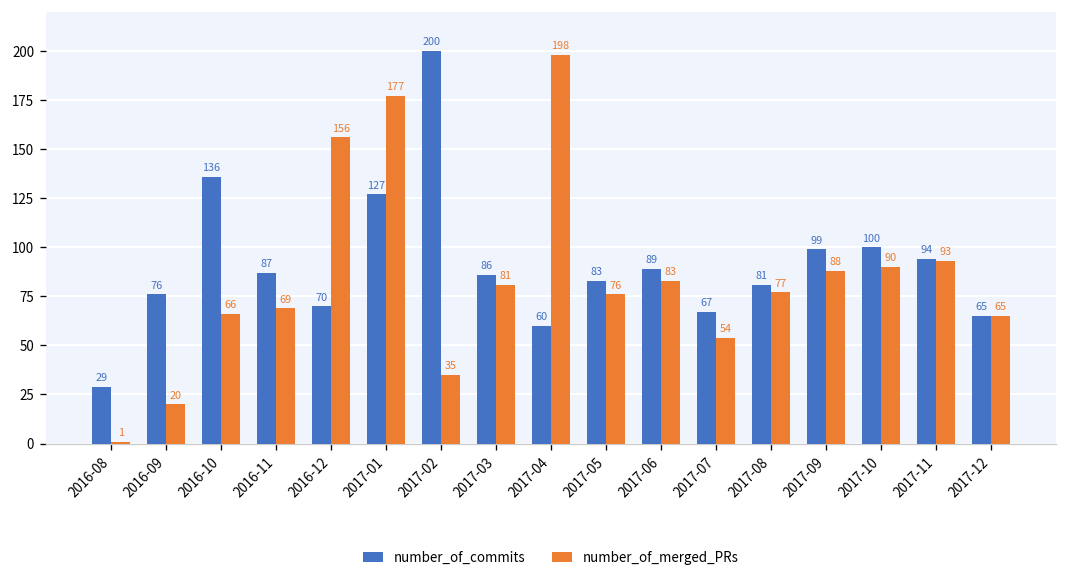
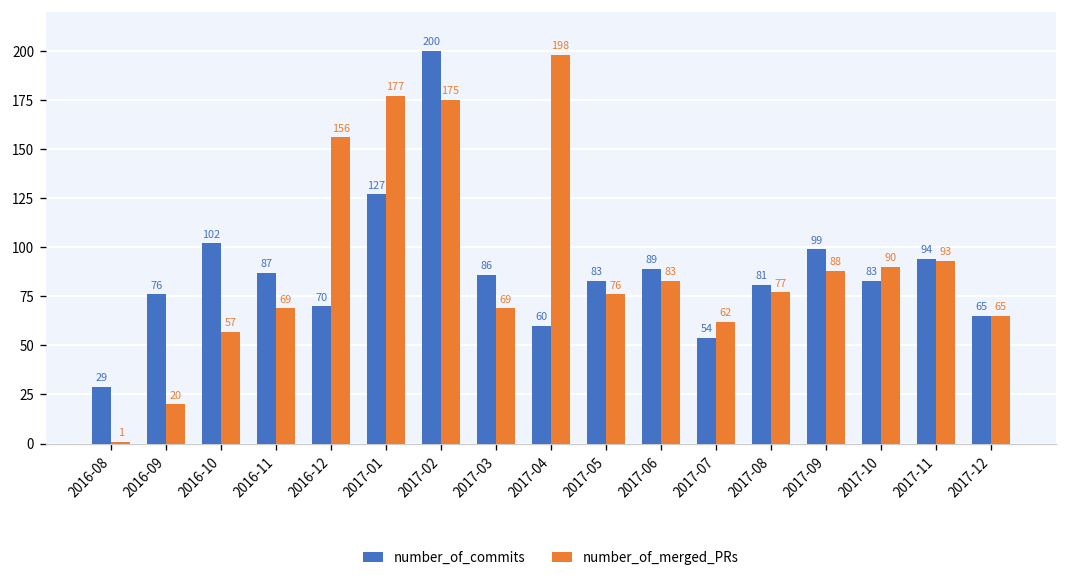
number_of_commits, 2016-10: 136 -> 102
number_of_merged_PRs, 2016-10: 66 -> 57
number_of_merged_PRs, 2017-02: 35 -> 175
number_of_merged_PRs, 2017-03: 81 -> 69
number_of_commits, 2017-07: 67 -> 54
number_of_merged_PRs, 2017-07: 54 -> 62
number_of_commits, 2017-10: 100 -> 83
